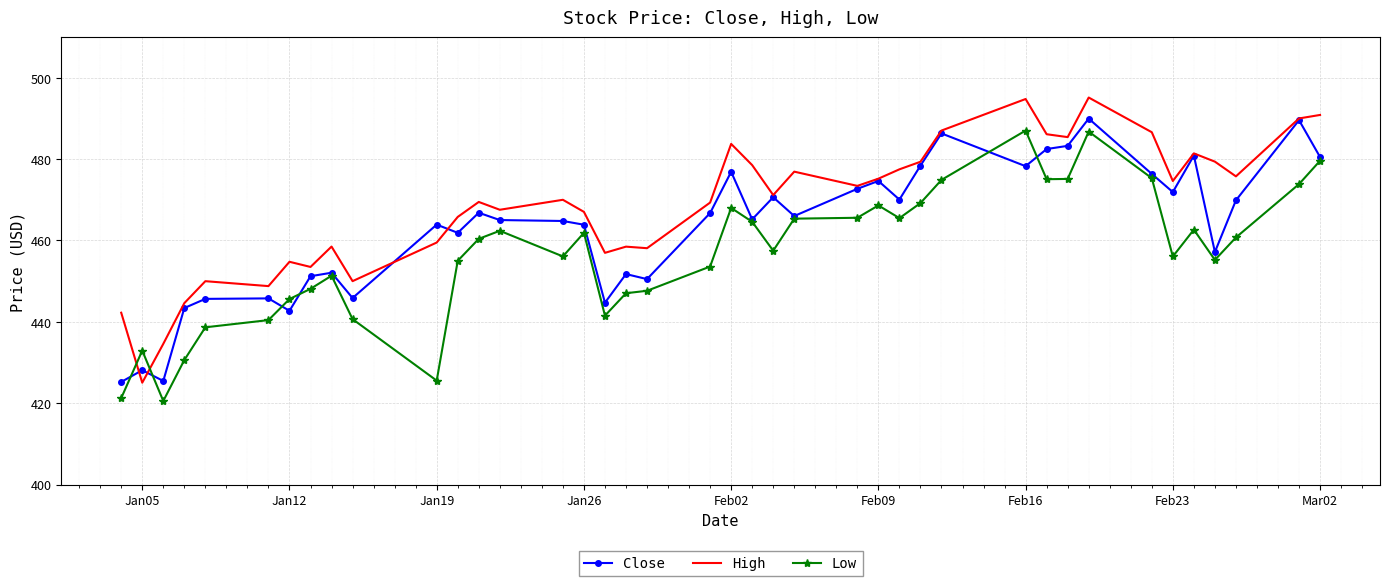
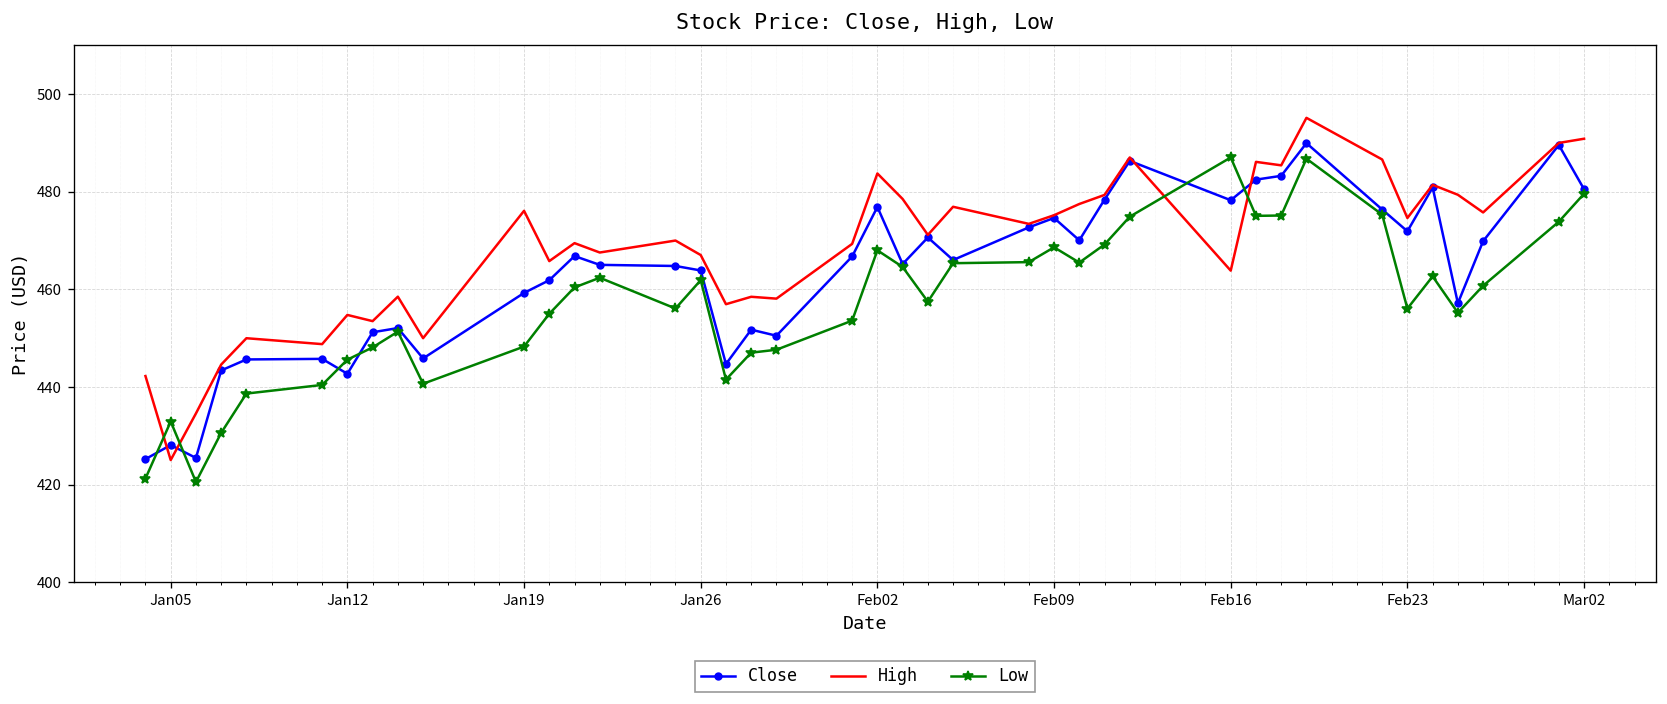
Close, Jan19: 464 -> 459
High, Jan19: 459 -> 476
Low, Jan19: 426 -> 448
High, Feb16: 495 -> 464
